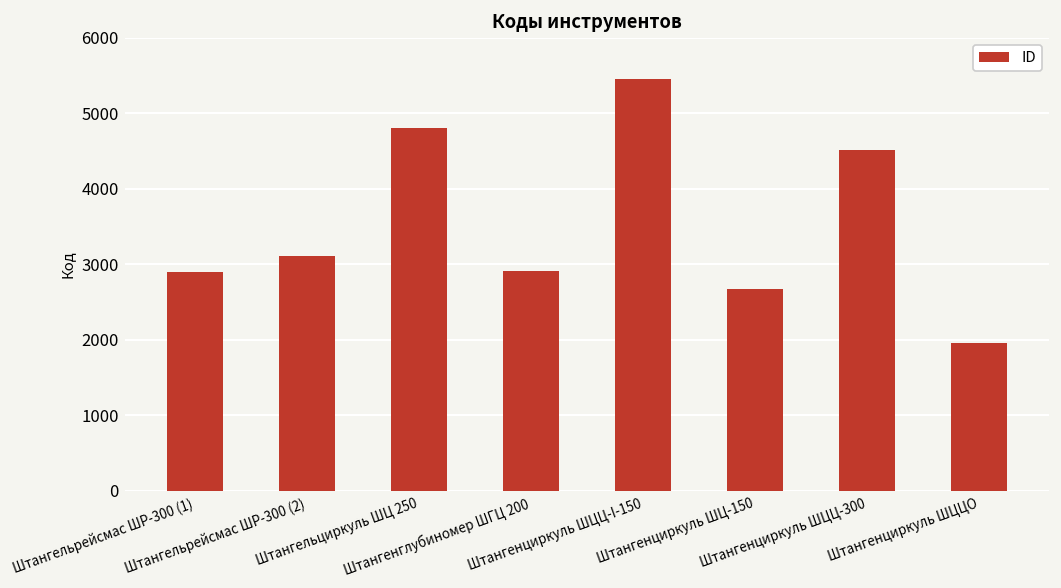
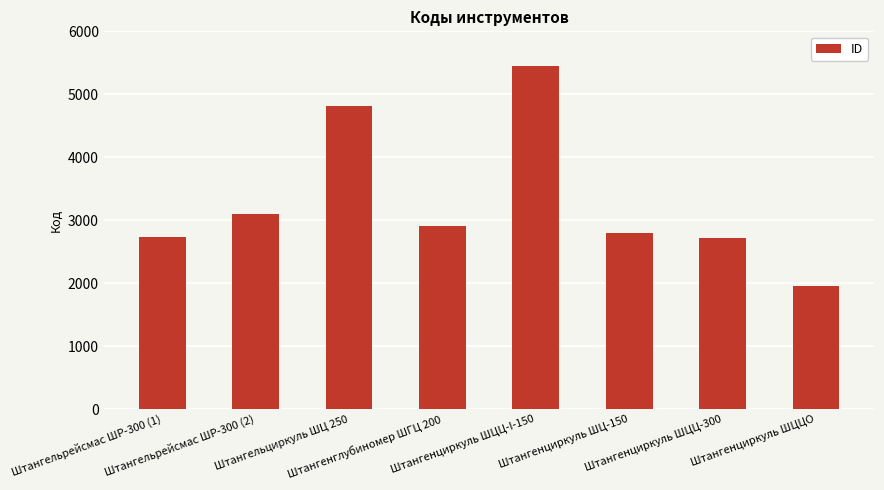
Штангельрейсмас ШР-300 (1): 2900 -> 2700
Штангенциркуль ШЦ-150: 2700 -> 2800
Штангенциркуль ШЦЦ-300: 4500 -> 2700
